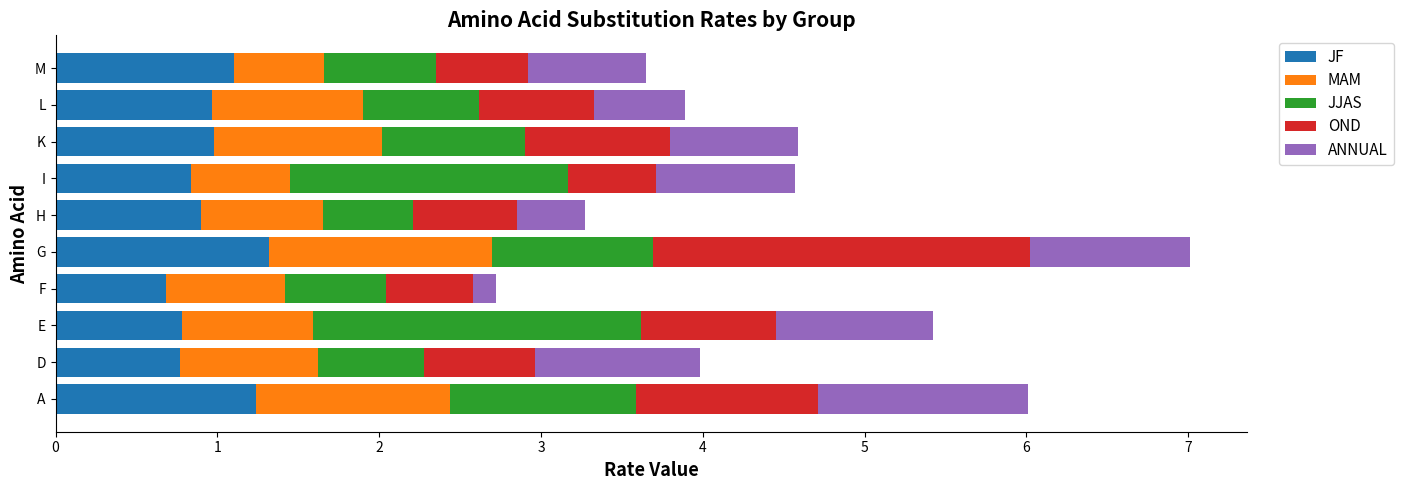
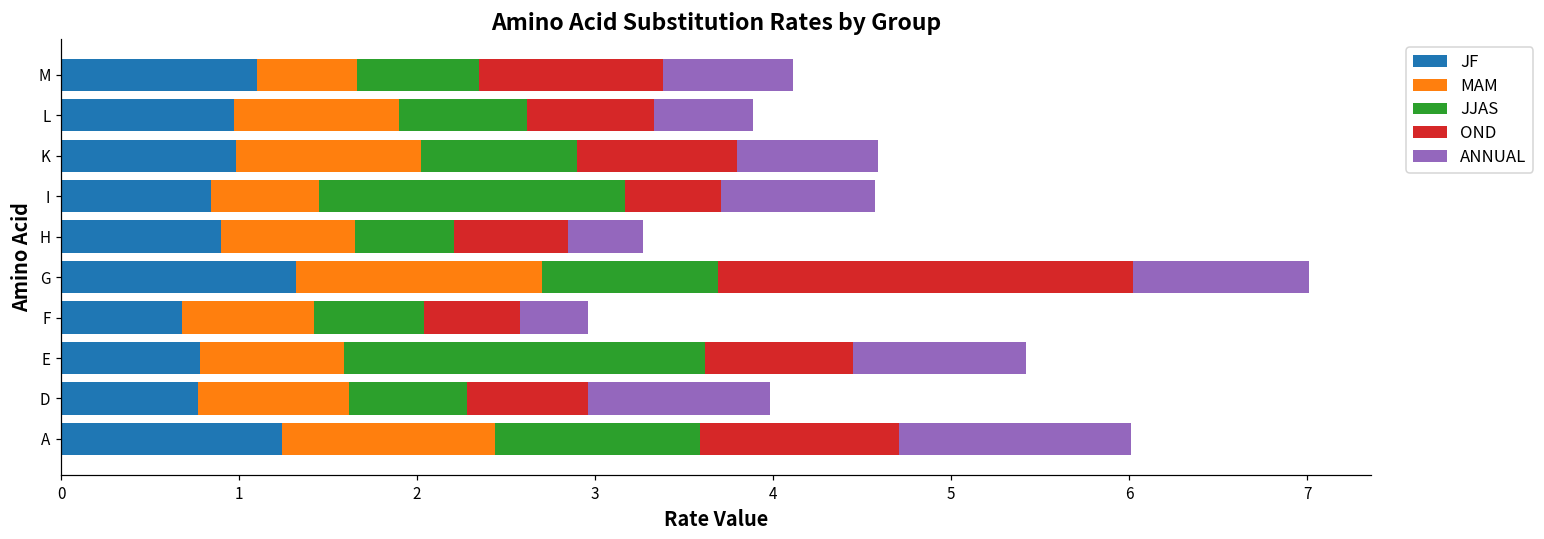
OND, M: 0.57 -> 1.03
ANNUAL, F: 0.14 -> 0.38
